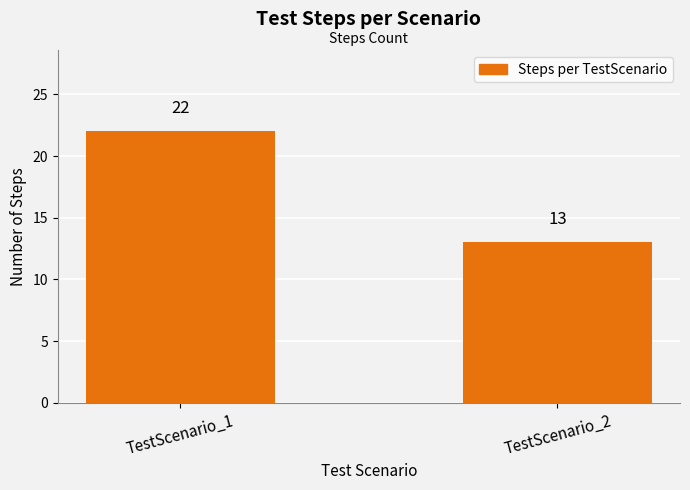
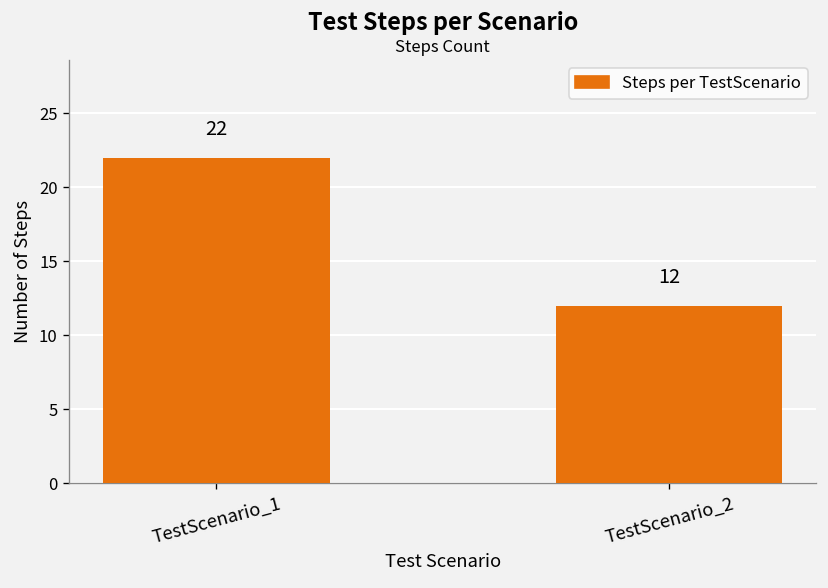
TestScenario_2: 13 -> 12
